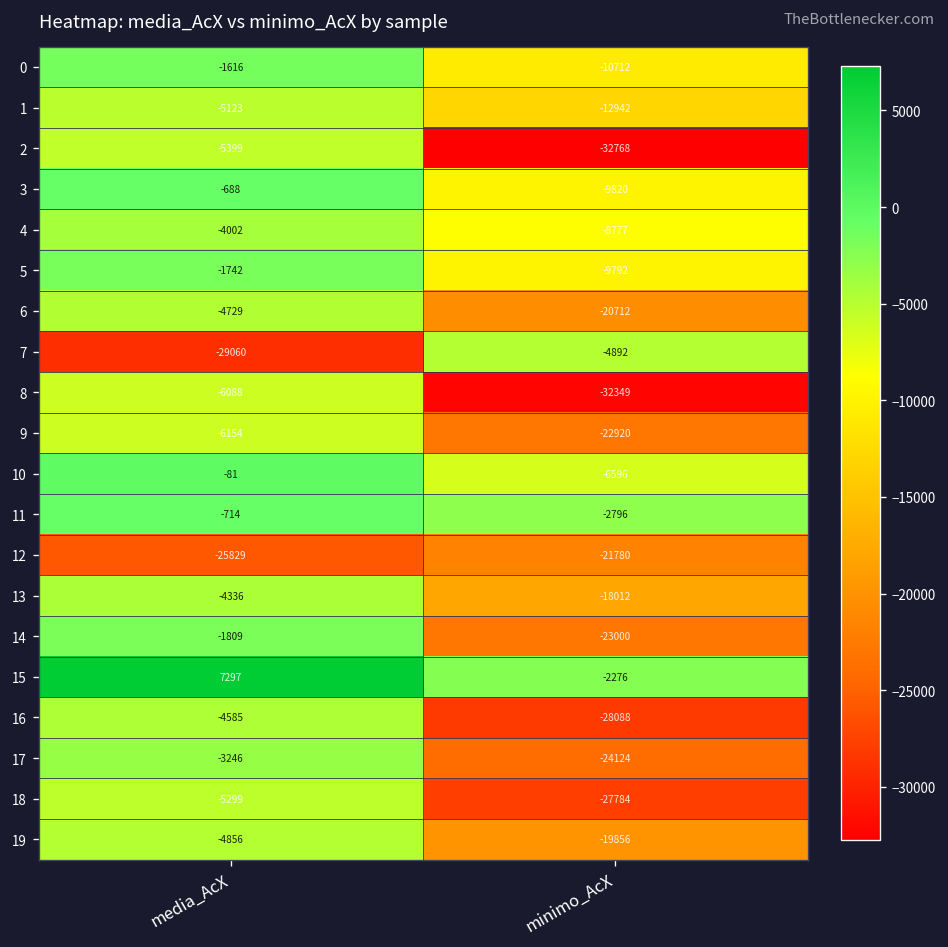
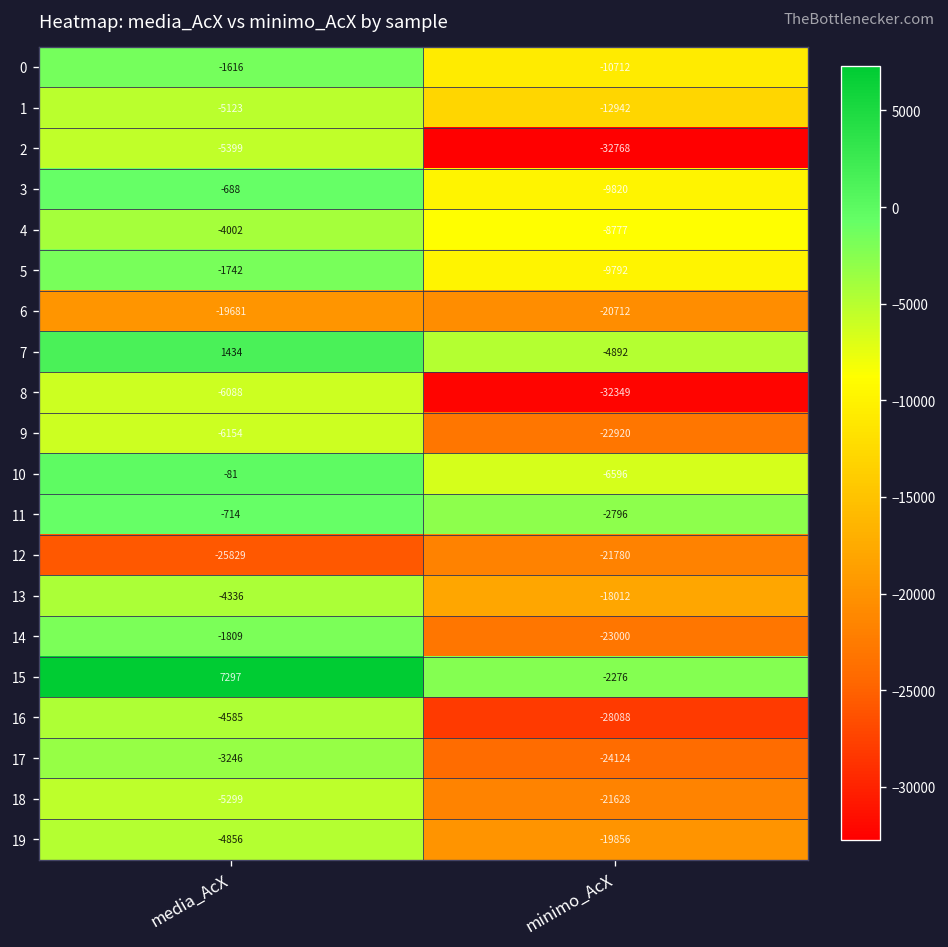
6, media_AcX: -4729 -> -19681
7, media_AcX: -29060 -> 1434
18, minimo_AcX: -27784 -> -21628
